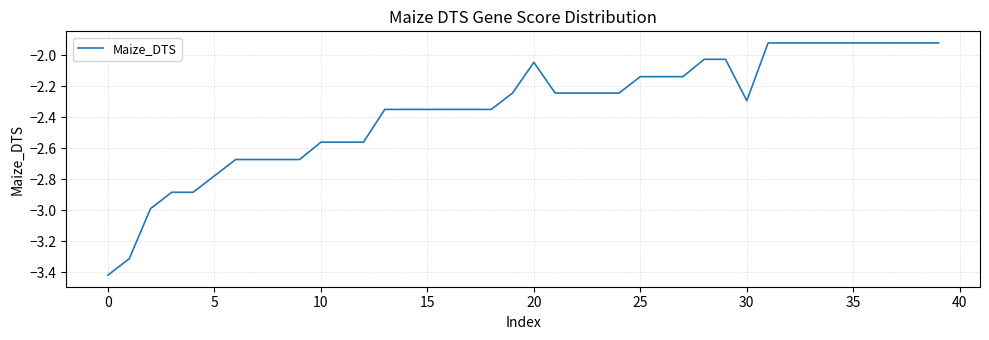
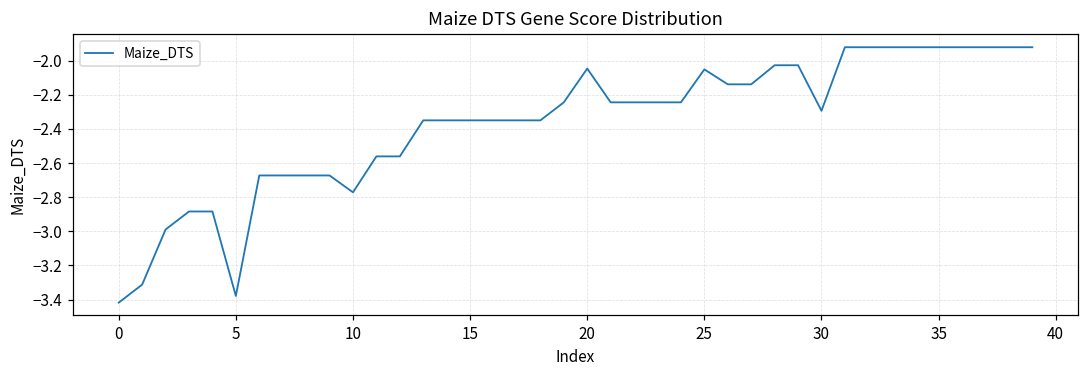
5: -2.78 -> -3.38
10: -2.56 -> -2.77
25: -2.14 -> -2.05
